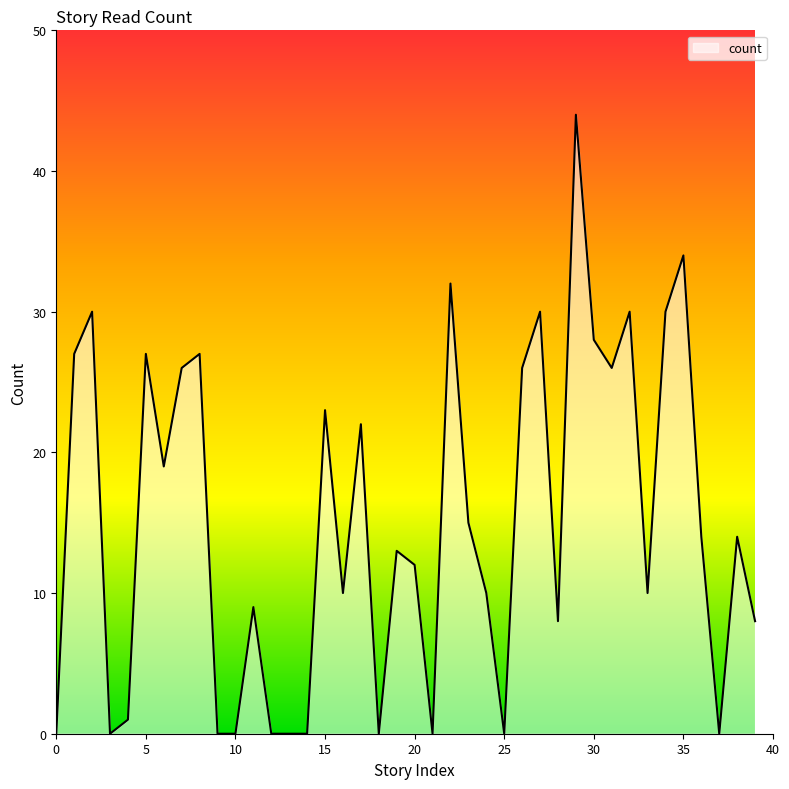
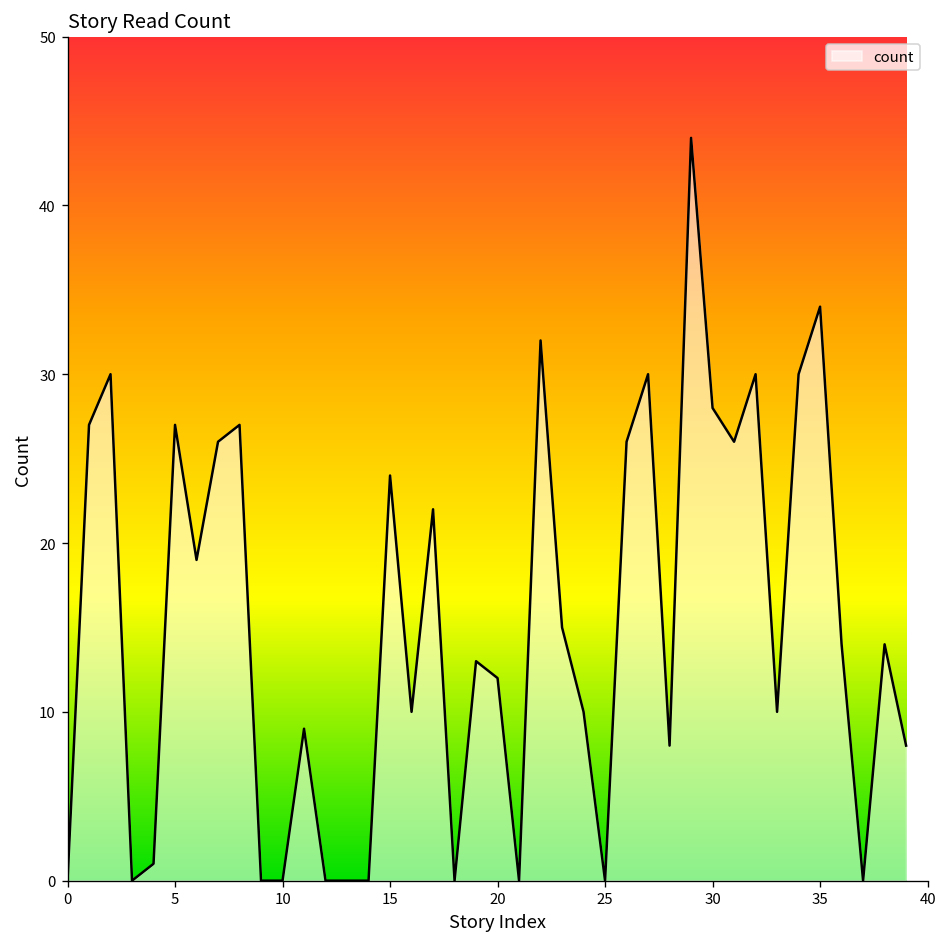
15: 23 -> 24
